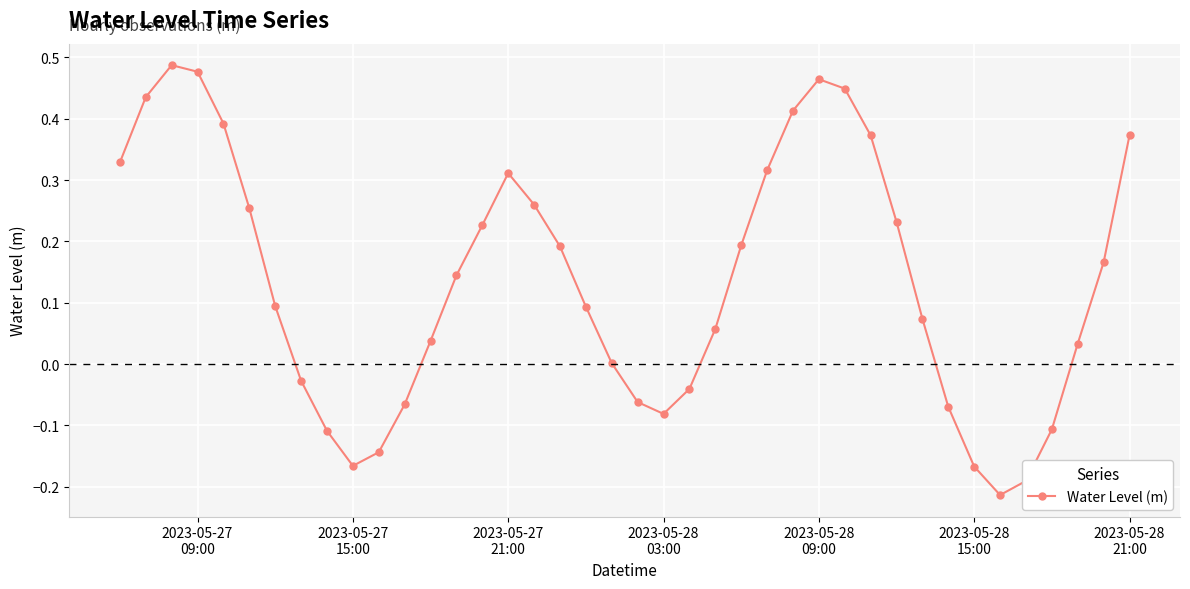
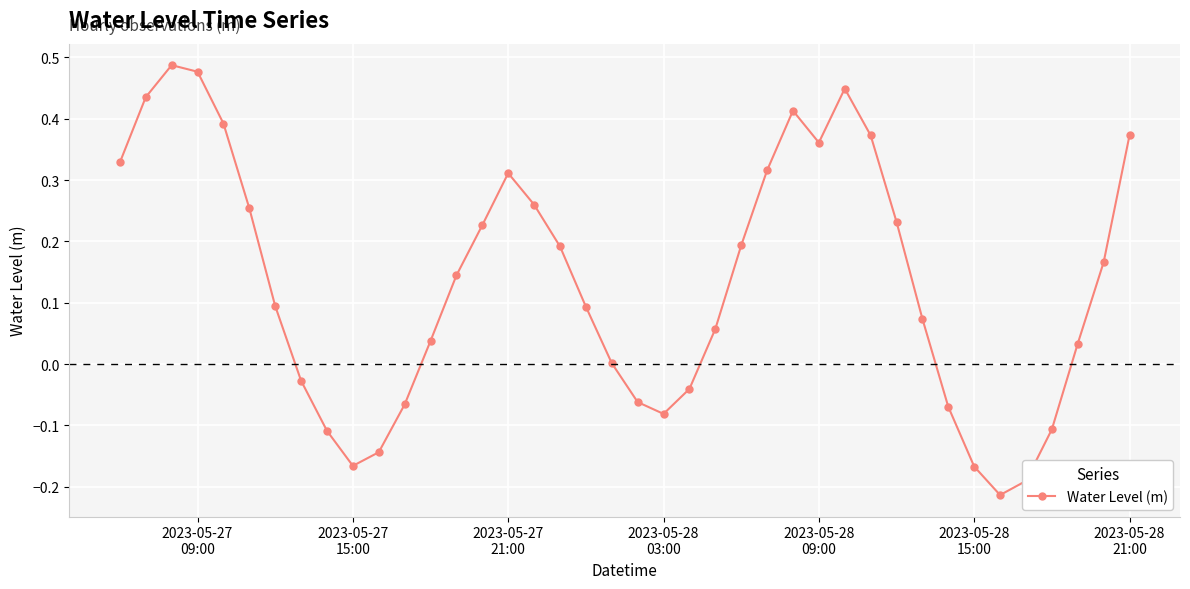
2023-05-28 09:00: 0.46 -> 0.36
